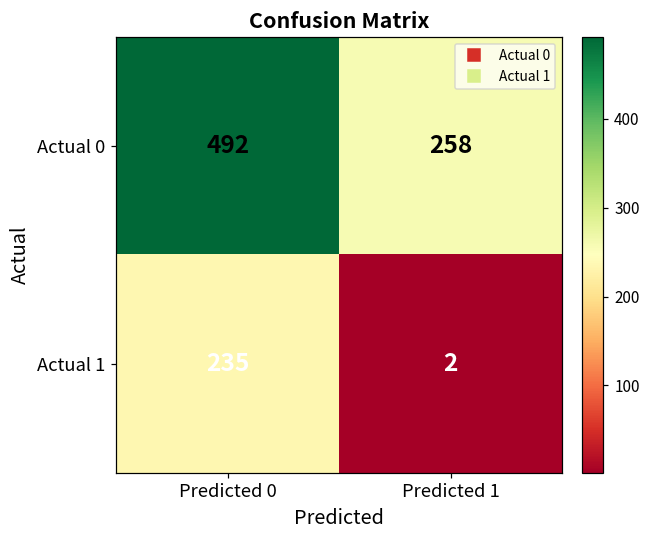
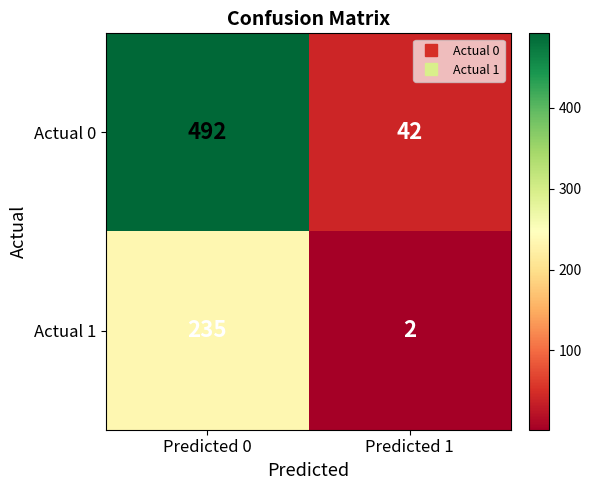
Actual 0, Predicted 1: 258 -> 42
